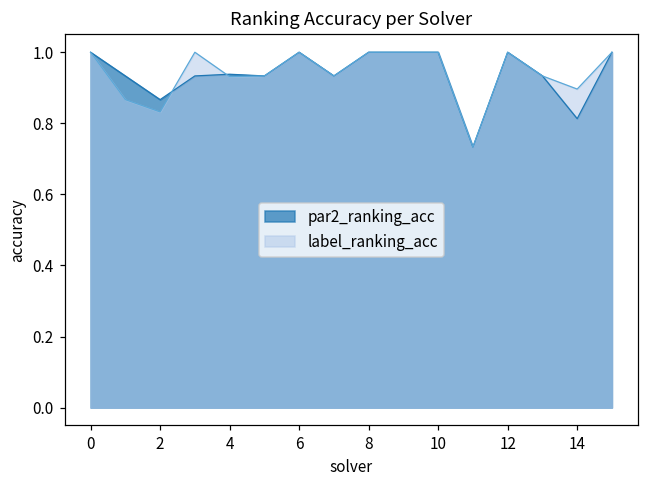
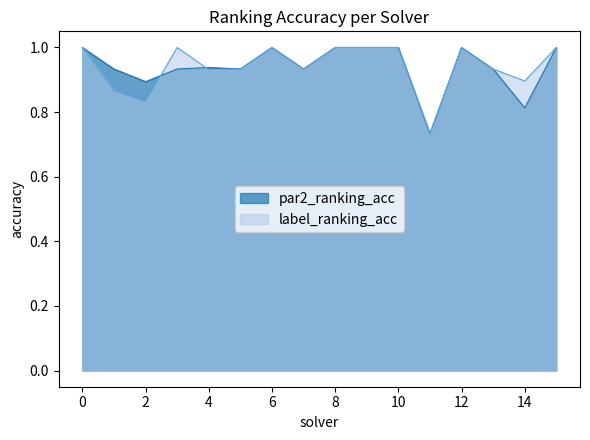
par2_ranking_acc, 2: 0.87 -> 0.89
